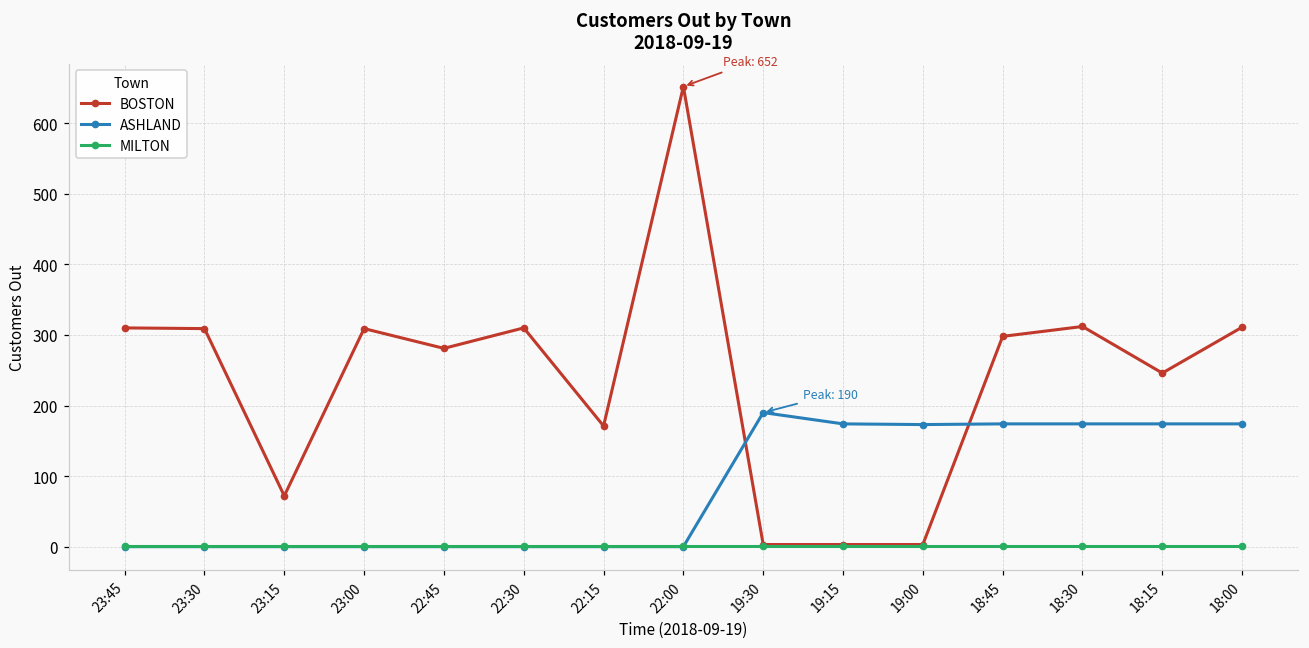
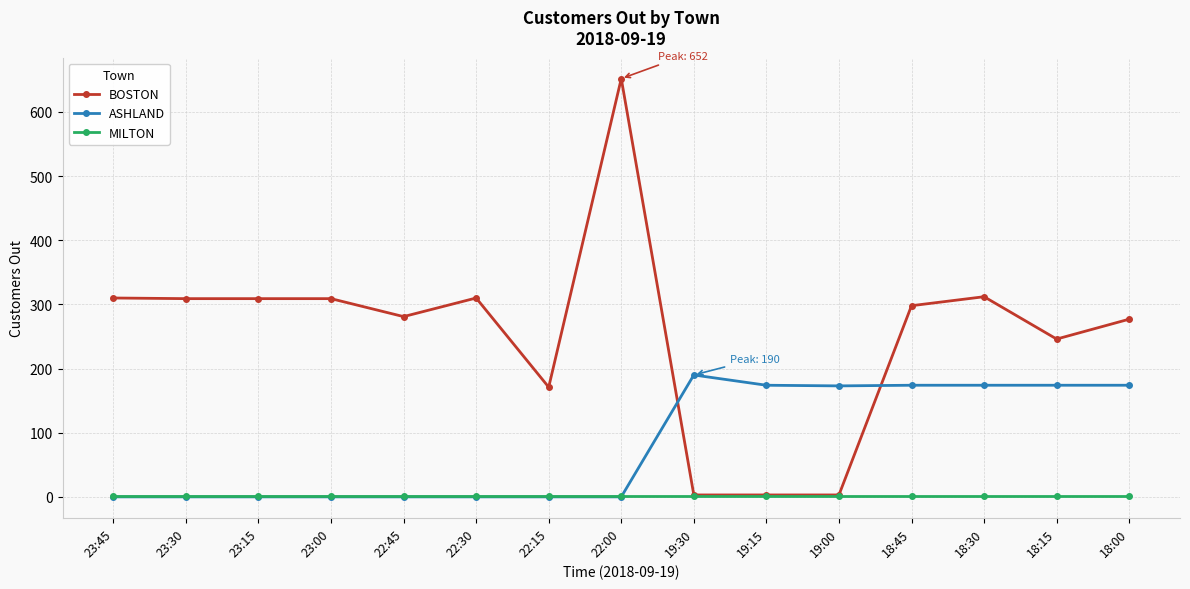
BOSTON, 23:15: 70 -> 310
BOSTON, 18:00: 310 -> 280
